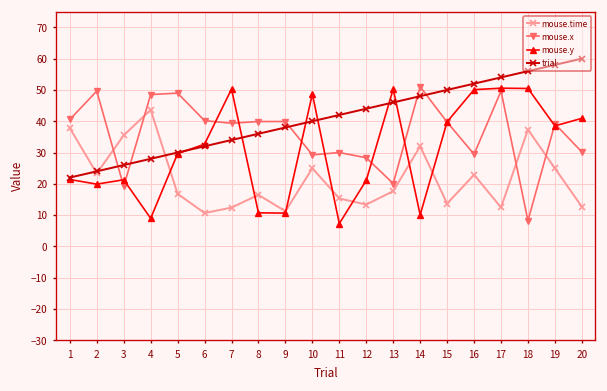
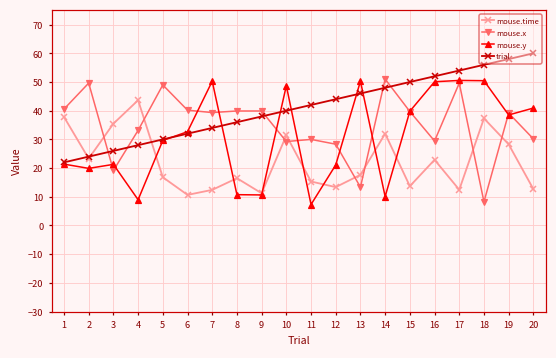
mouse.x, 4: 49 -> 33
mouse.time, 10: 25 -> 31
mouse.x, 13: 20 -> 13
mouse.time, 19: 25 -> 28
